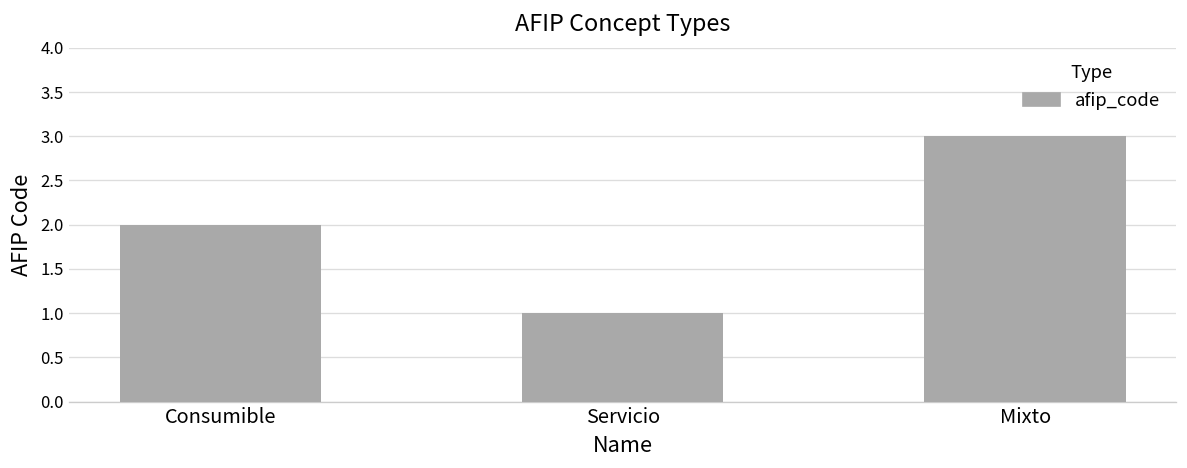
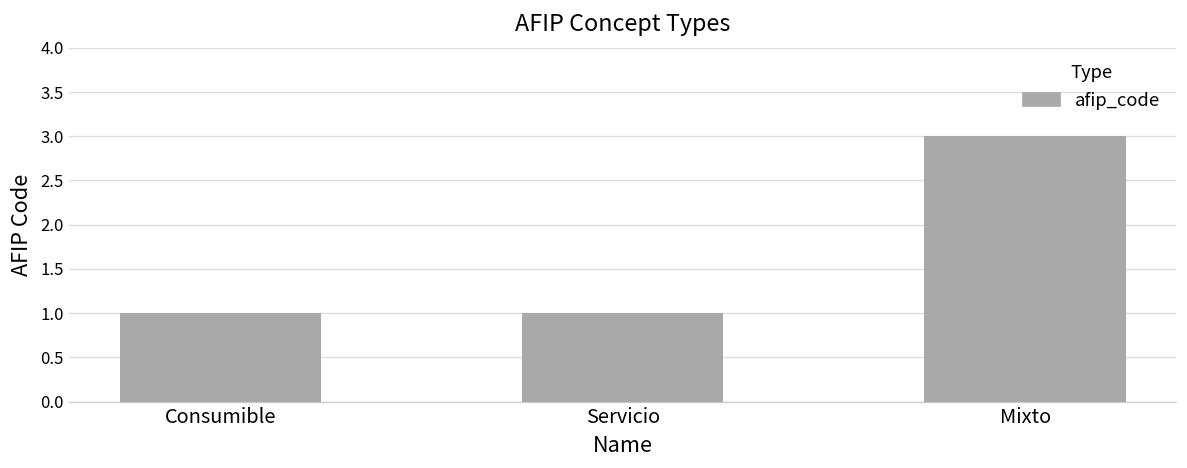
Consumible: 2 -> 1
